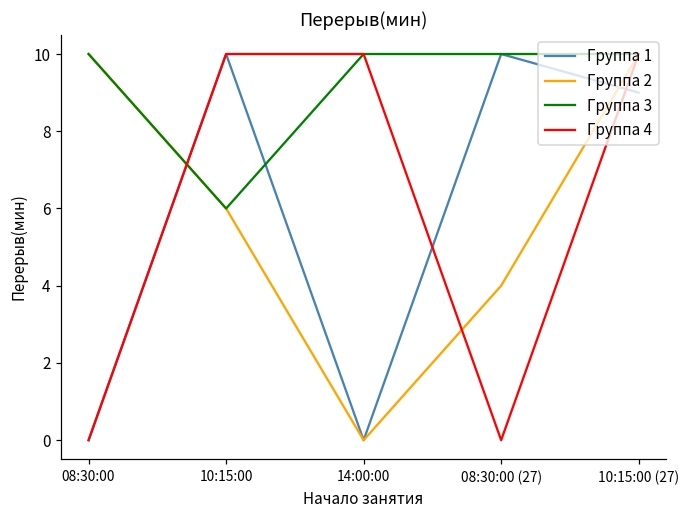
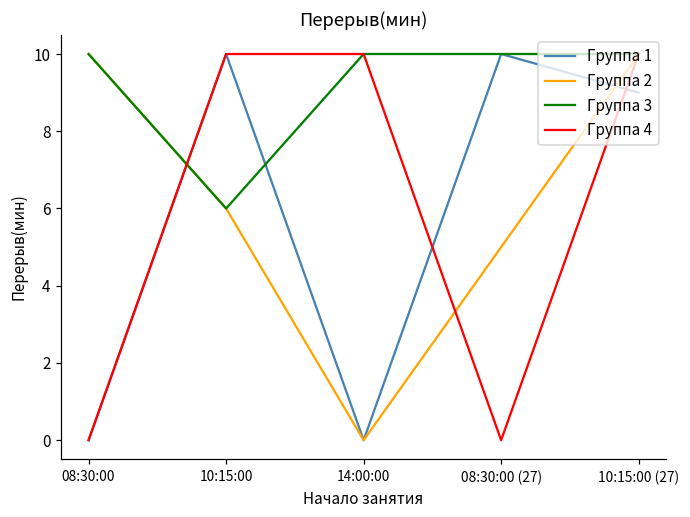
Группа 2, 08:30:00 (27): 4 -> 5
